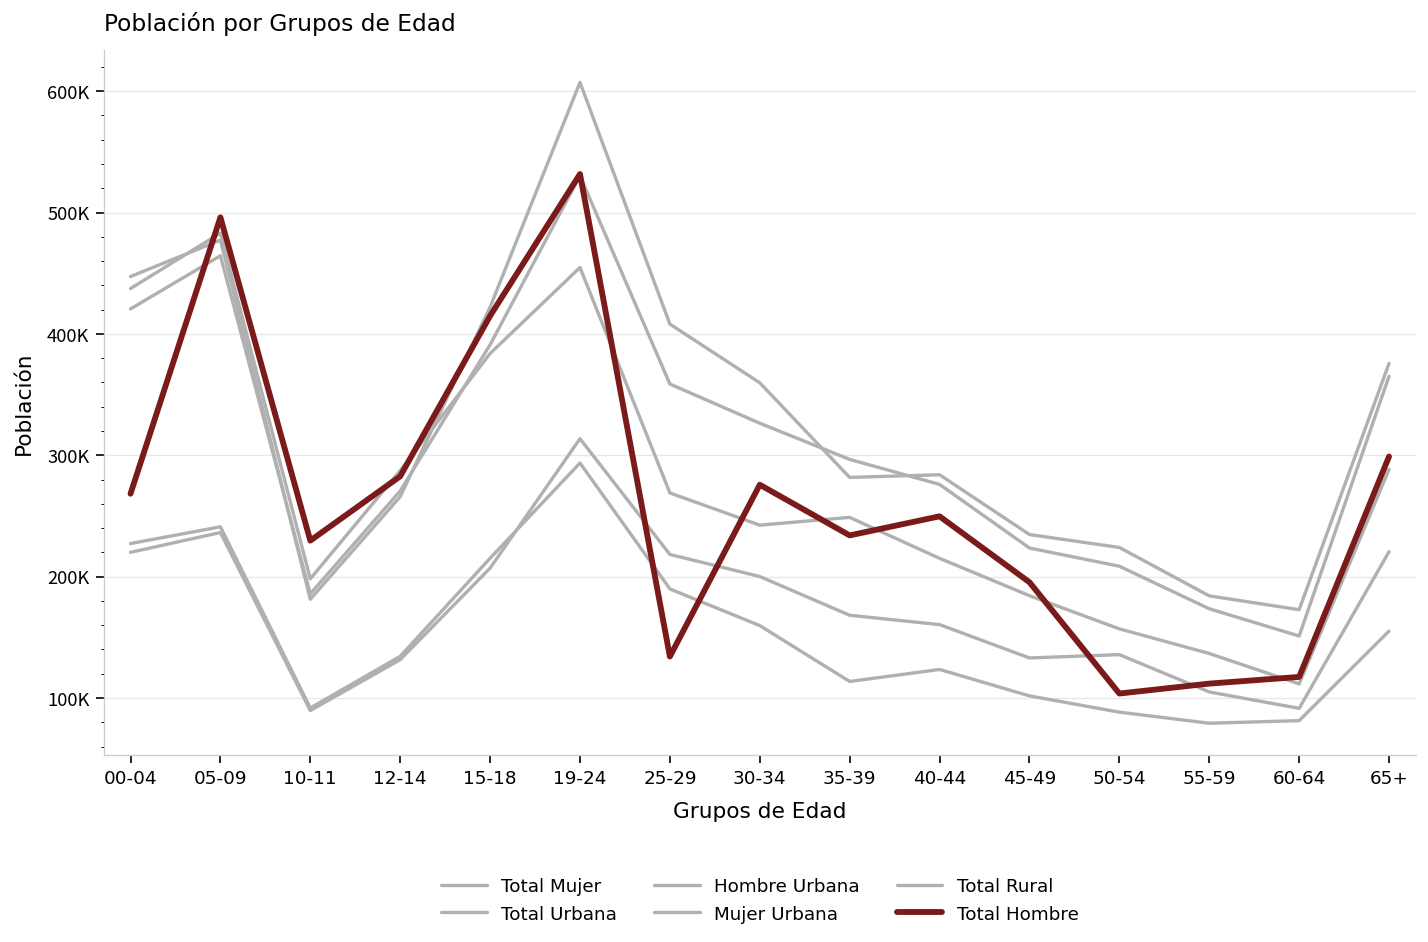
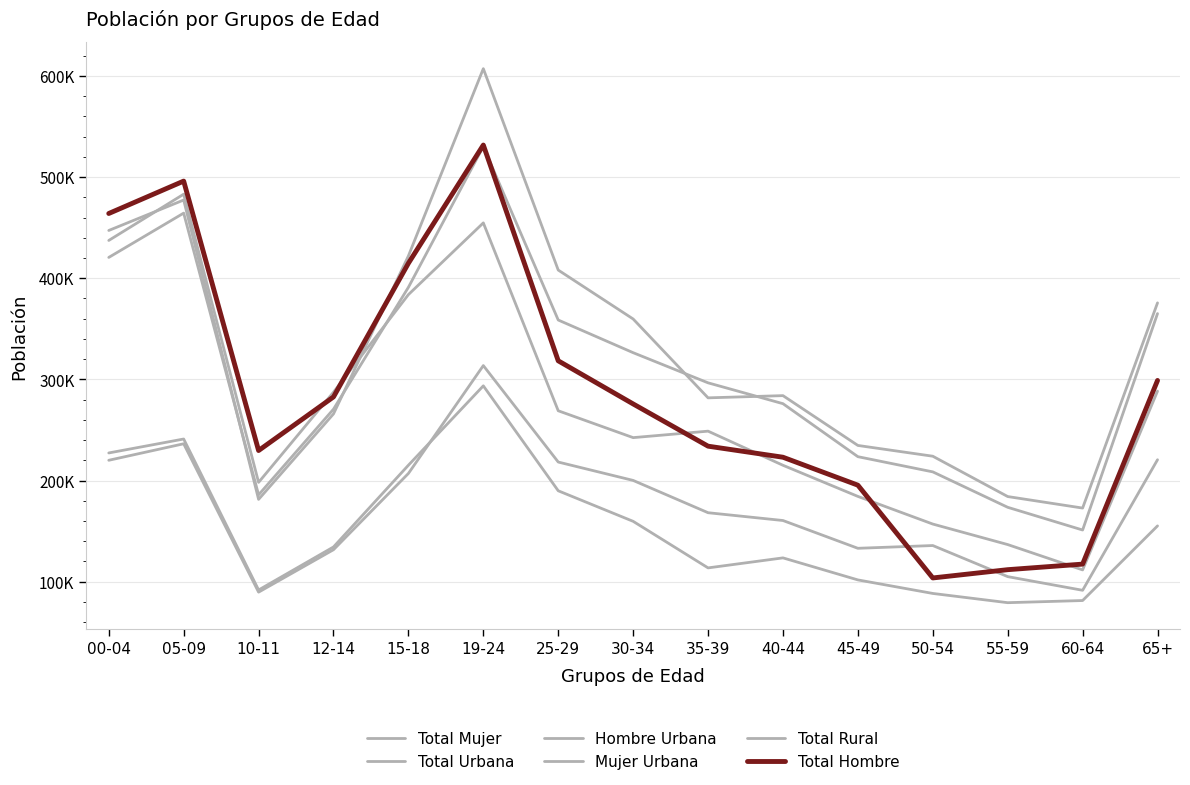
Total Hombre, 00-04: 268000 -> 464000
Total Hombre, 25-29: 134000 -> 318000
Total Hombre, 40-44: 250000 -> 223000
